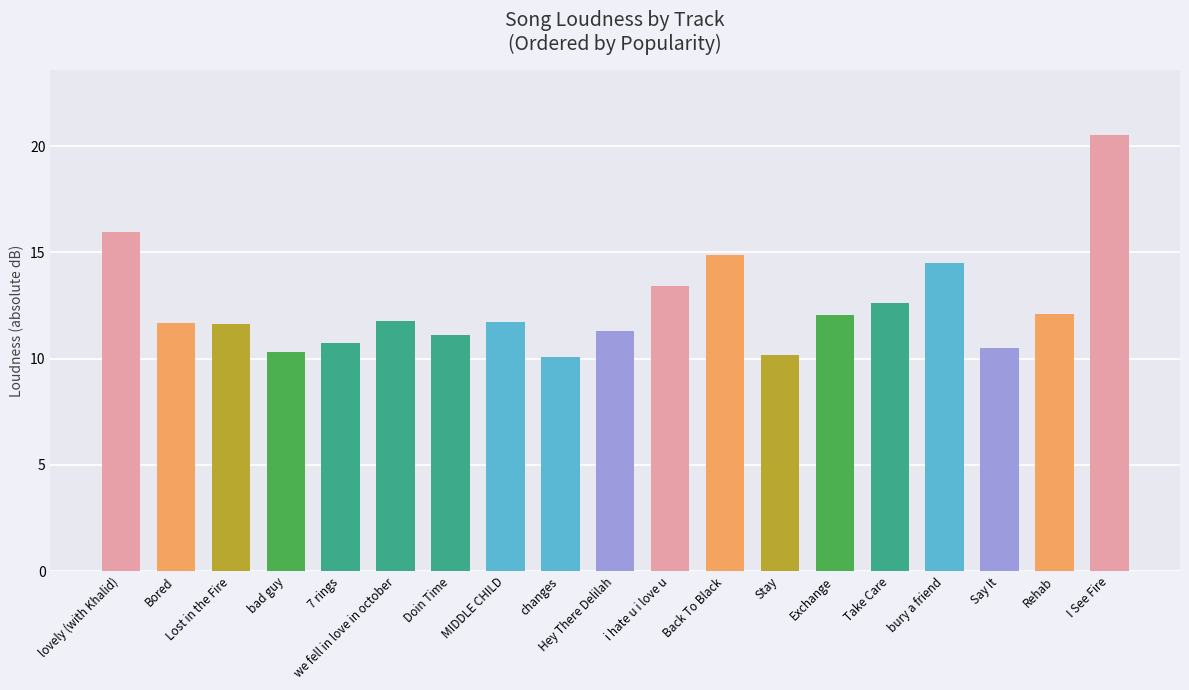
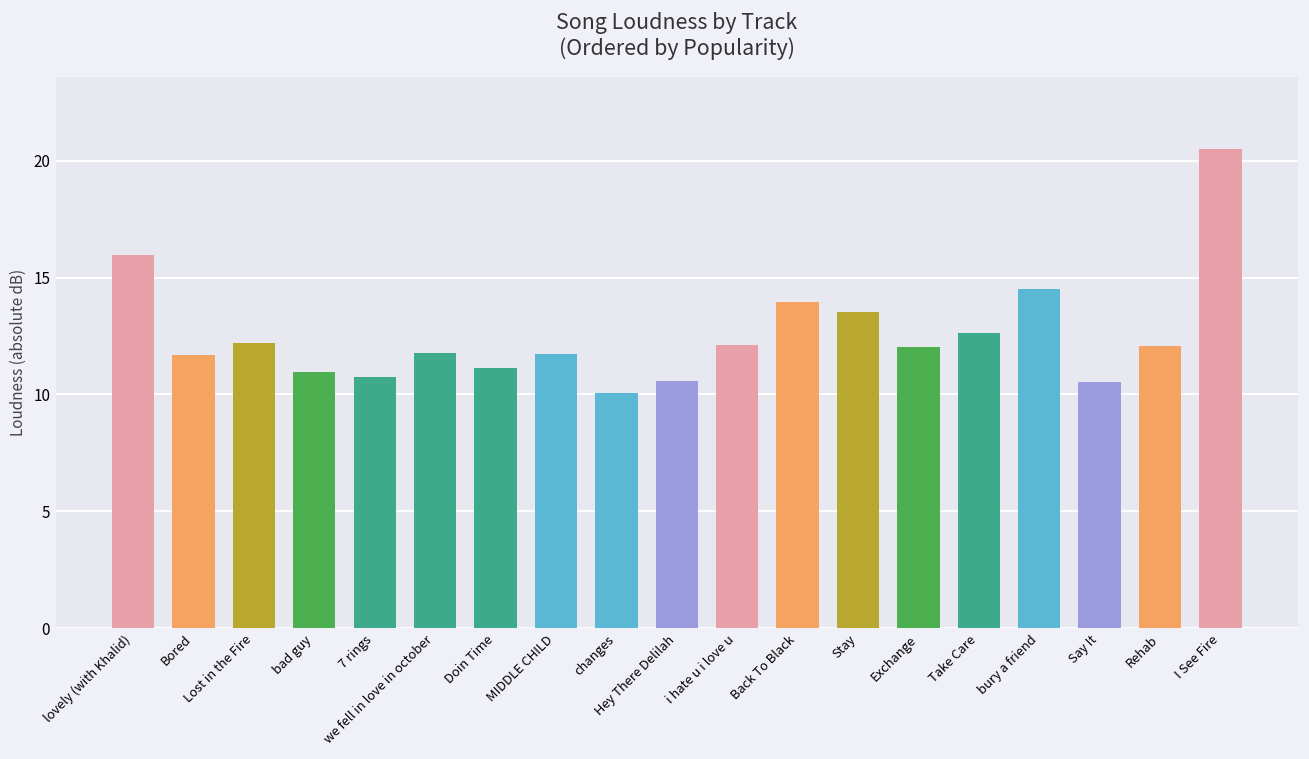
Lost in the Fire: 11.7 -> 12.2
bad guy: 10.3 -> 11.0
Hey There Delilah: 11.3 -> 10.6
i hate u i love u: 13.4 -> 12.1
Back To Black: 14.9 -> 14.0
Stay: 10.2 -> 13.5
